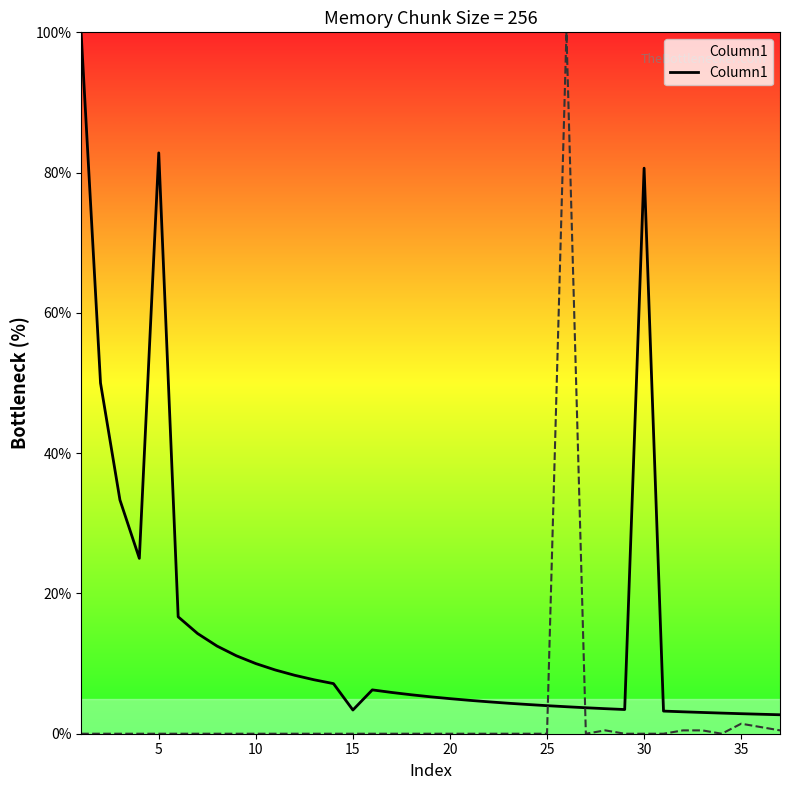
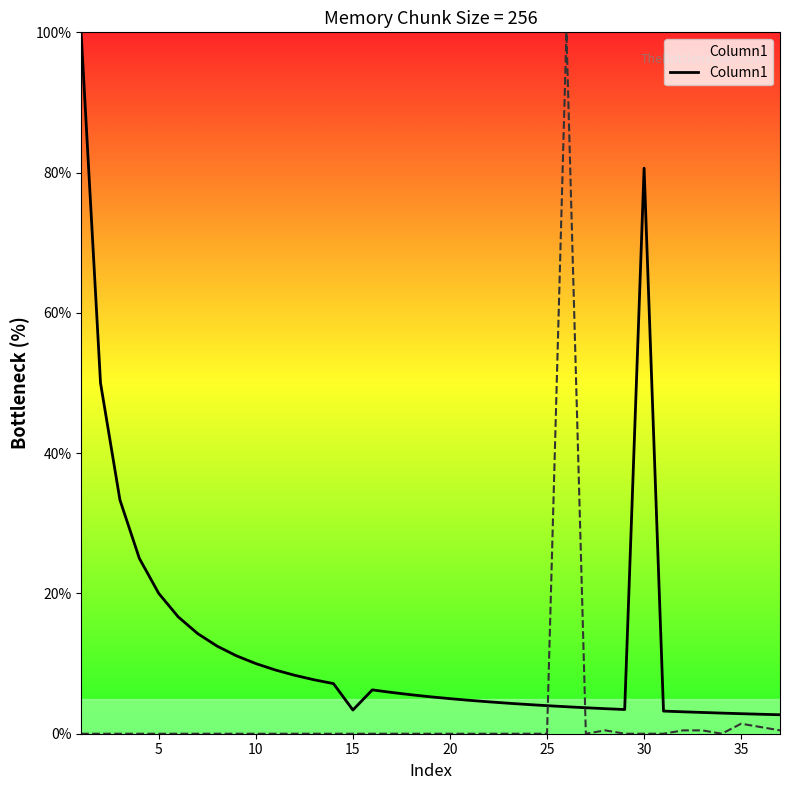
Column1, 5: 83% -> 20%
